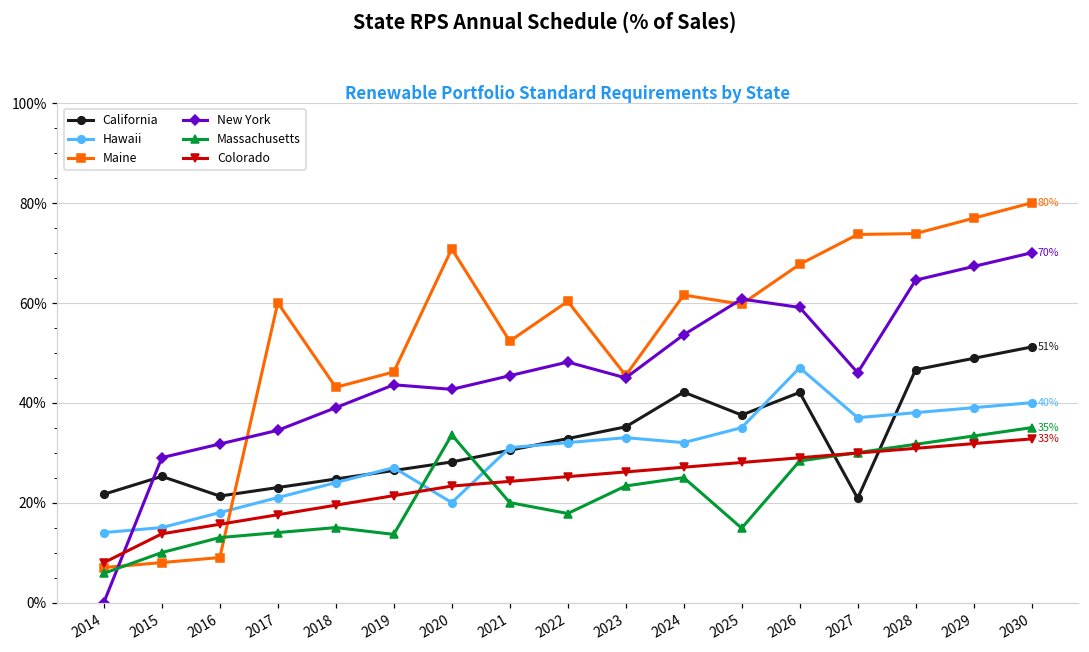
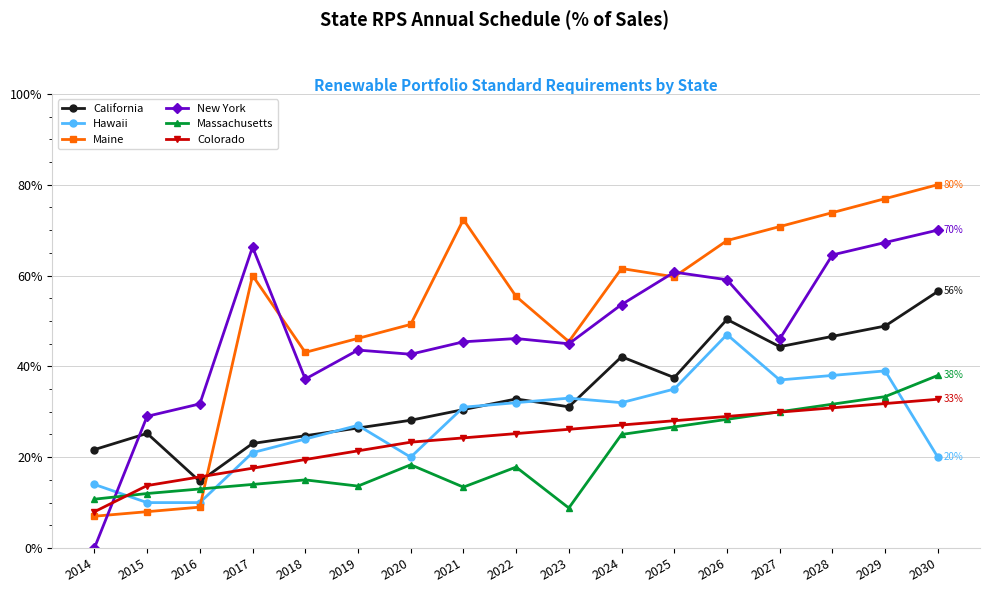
Massachusetts, 2014: 6% -> 11%
Hawaii, 2015: 15% -> 10%
Massachusetts, 2015: 10% -> 12%
California, 2016: 21% -> 15%
Hawaii, 2016: 18% -> 10%
New York, 2017: 34% -> 66%
New York, 2018: 39% -> 37%
Maine, 2020: 71% -> 49%
Massachusetts, 2020: 34% -> 18%
Maine, 2021: 52% -> 72%
Massachusetts, 2021: 20% -> 13%
Maine, 2022: 60% -> 55%
New York, 2022: 48% -> 46%
California, 2023: 35% -> 31%
Massachusetts, 2023: 23% -> 9%
Massachusetts, 2025: 15% -> 27%
California, 2026: 42% -> 50%
California, 2027: 21% -> 44%
Maine, 2027: 74% -> 71%
California, 2030: 51% -> 56%
Hawaii, 2030: 40% -> 20%
Massachusetts, 2030: 35% -> 38%
